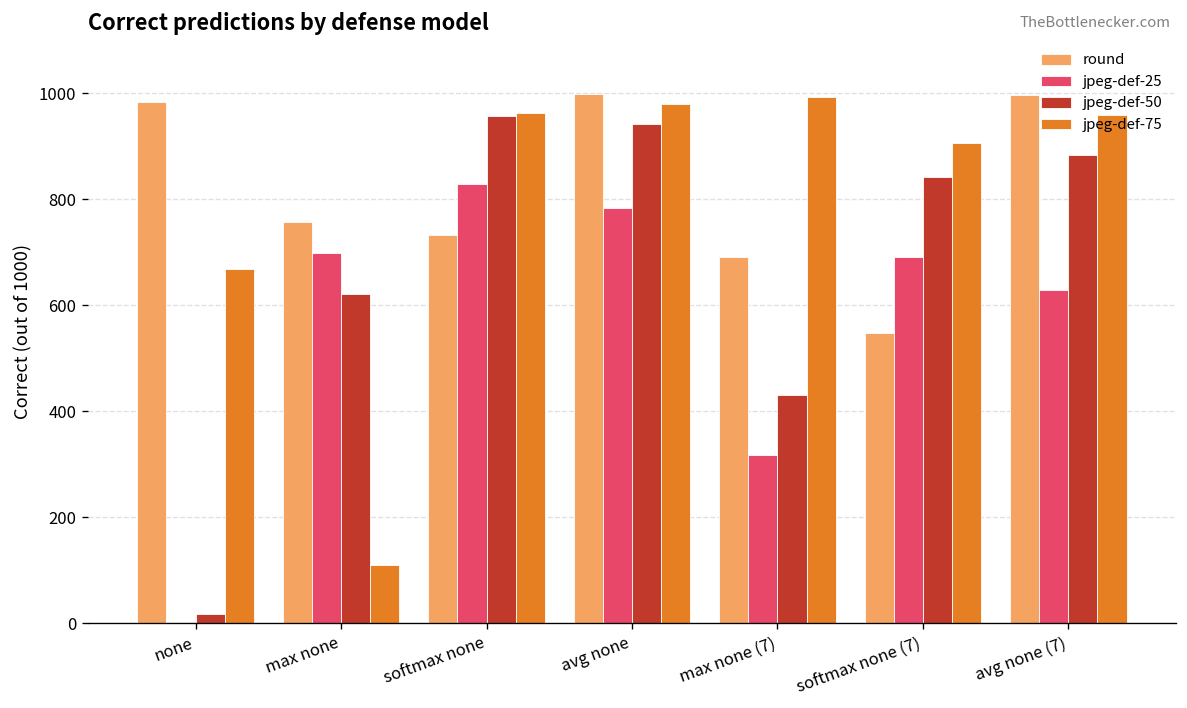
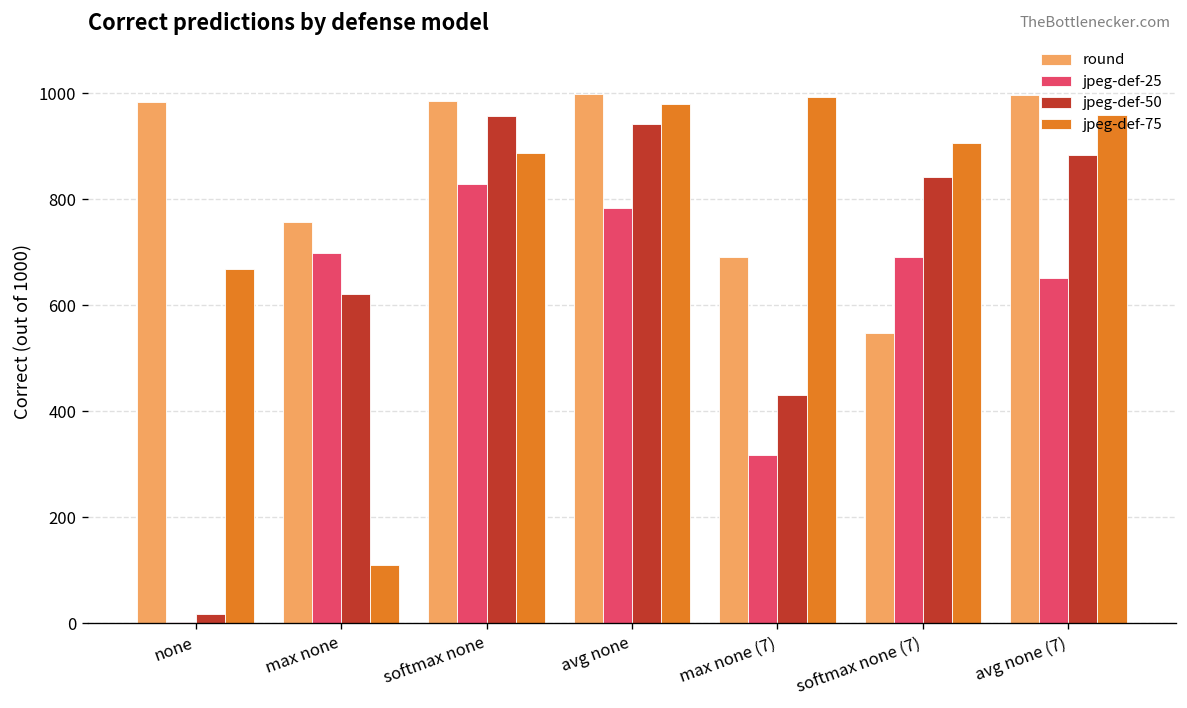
round, softmax none: 730 -> 990
jpeg-def-75, softmax none: 960 -> 890
jpeg-def-25, avg none (7): 630 -> 650
